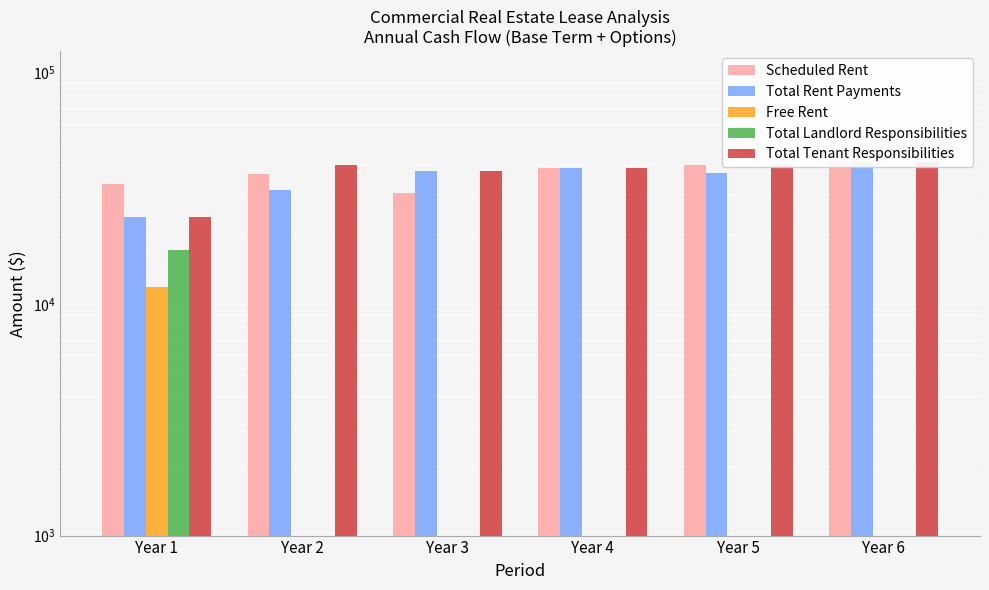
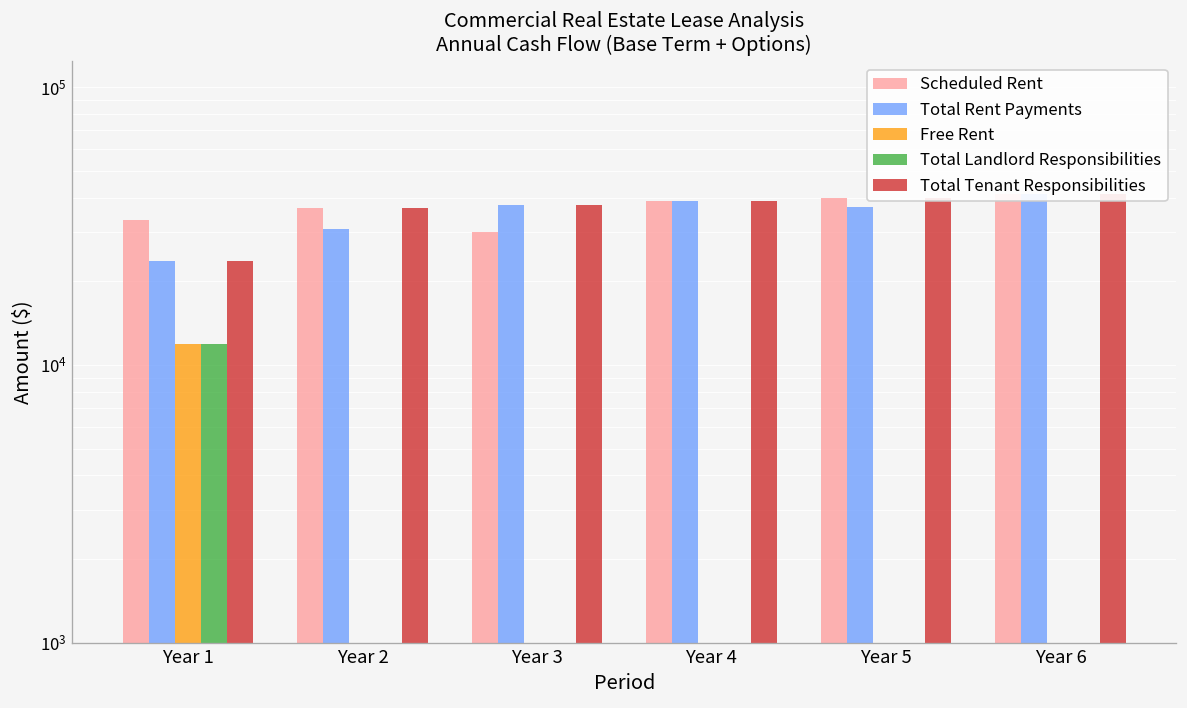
Total Landlord Responsibilities, Year 1: 17000 -> 12000
Total Tenant Responsibilities, Year 2: 40000 -> 37000
